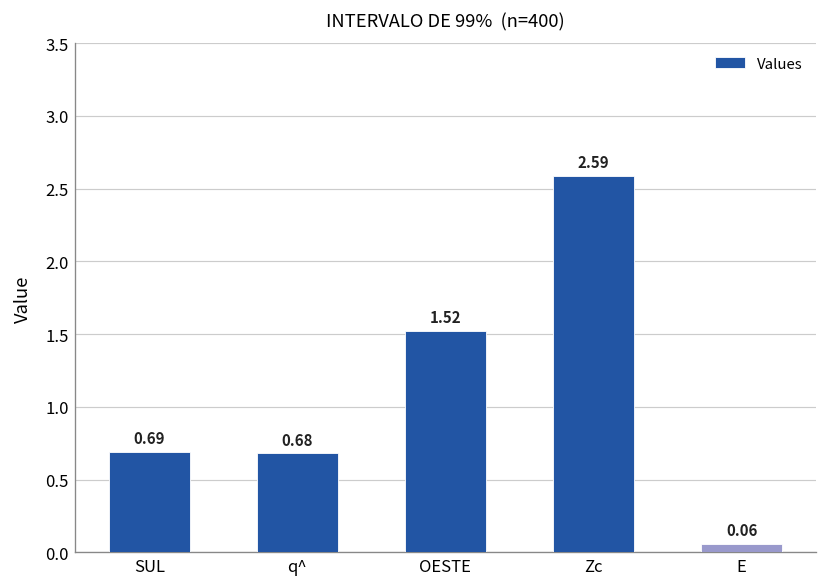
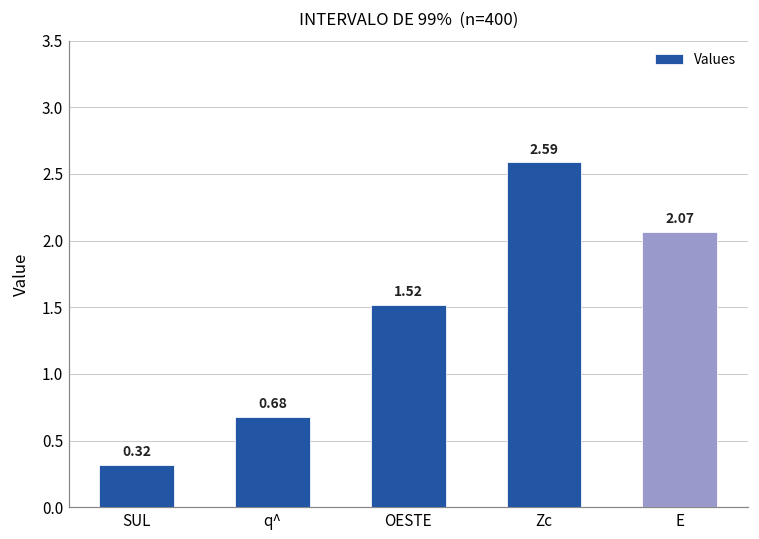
SUL: 0.69 -> 0.32
E: 0.06 -> 2.07
